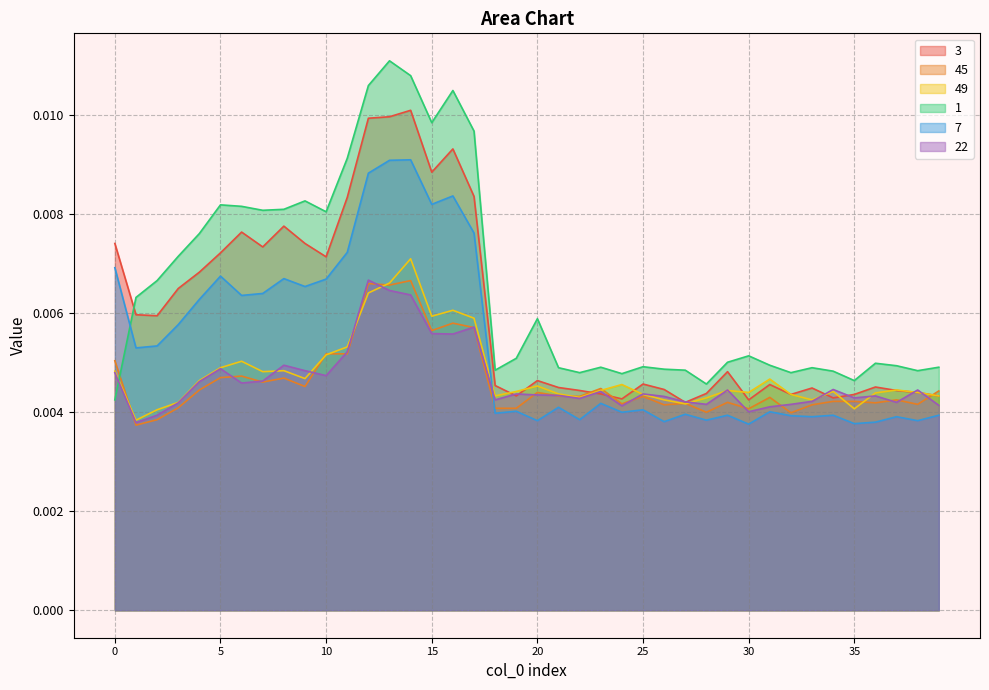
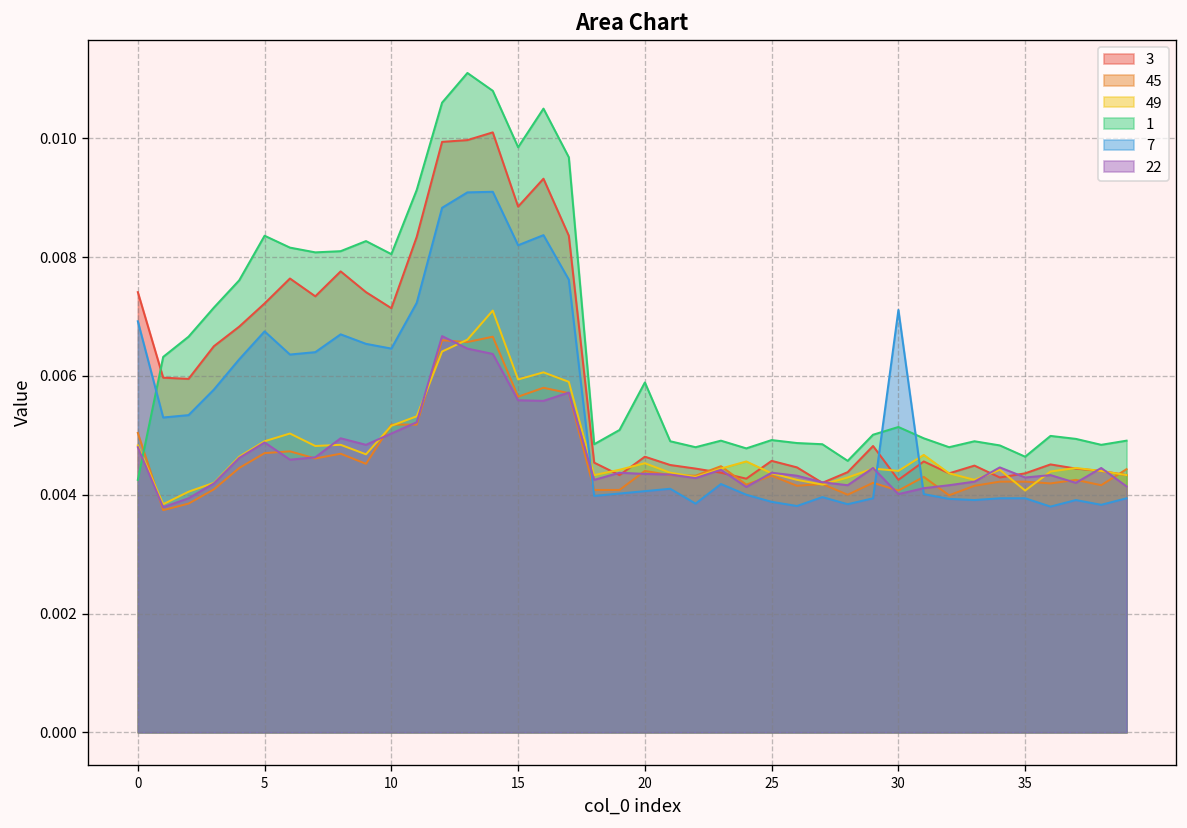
1, 5: 0.0082 -> 0.0084
7, 10: 0.0067 -> 0.0065
22, 10: 0.0047 -> 0.0050
7, 20: 0.0038 -> 0.0041
7, 25: 0.0041 -> 0.0039
7, 30: 0.0038 -> 0.0071
7, 35: 0.0038 -> 0.0039
